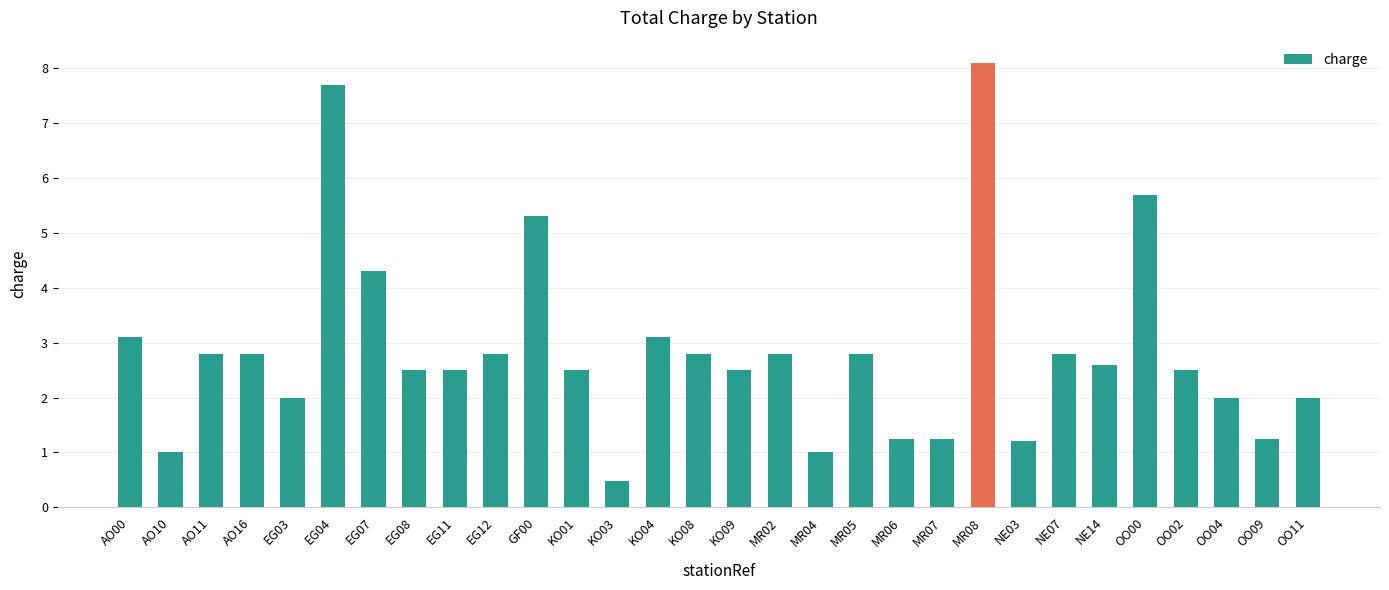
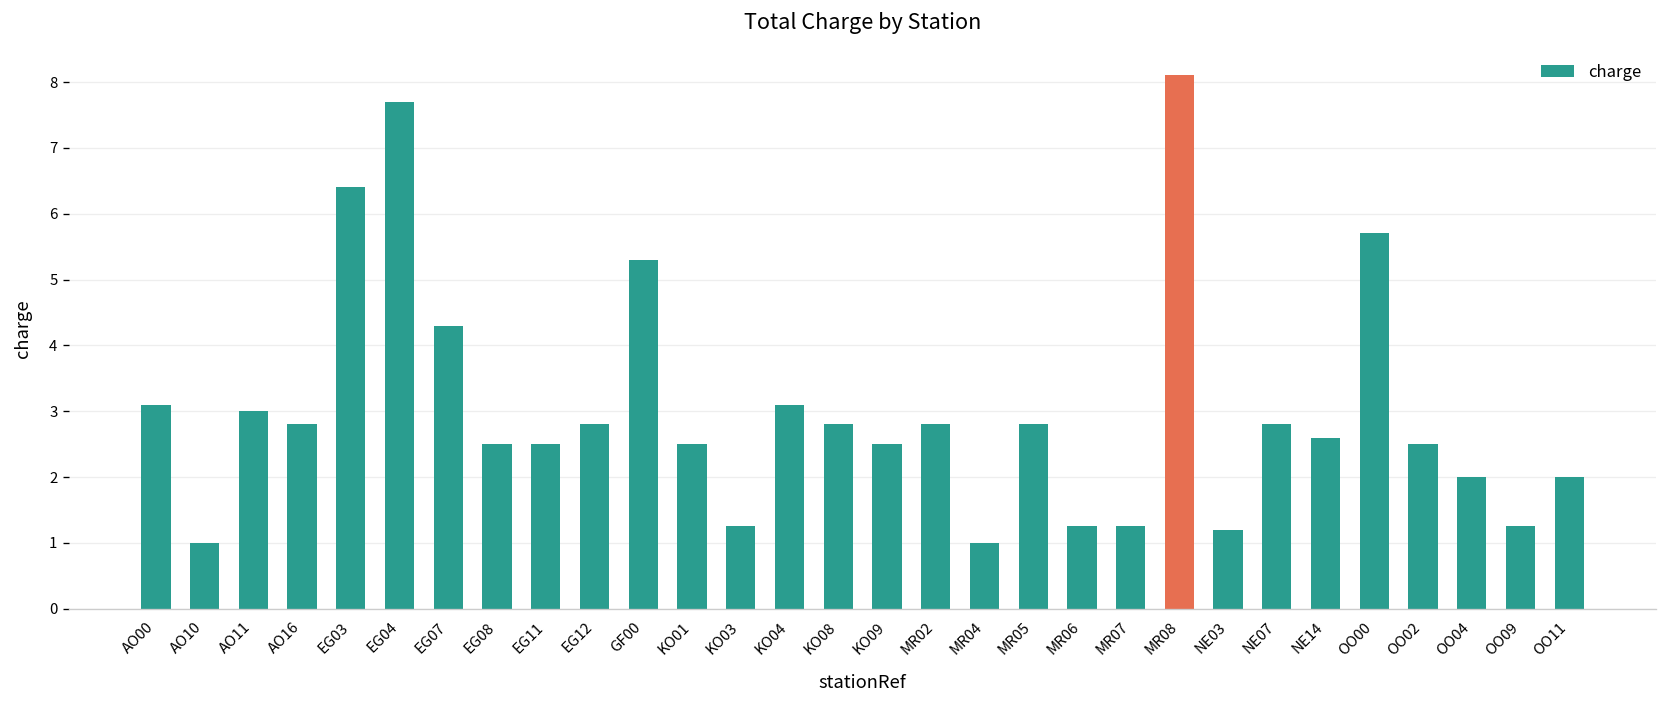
AO11: 2.8 -> 3.0
EG03: 2.0 -> 6.4
KO03: 0.5 -> 1.3
